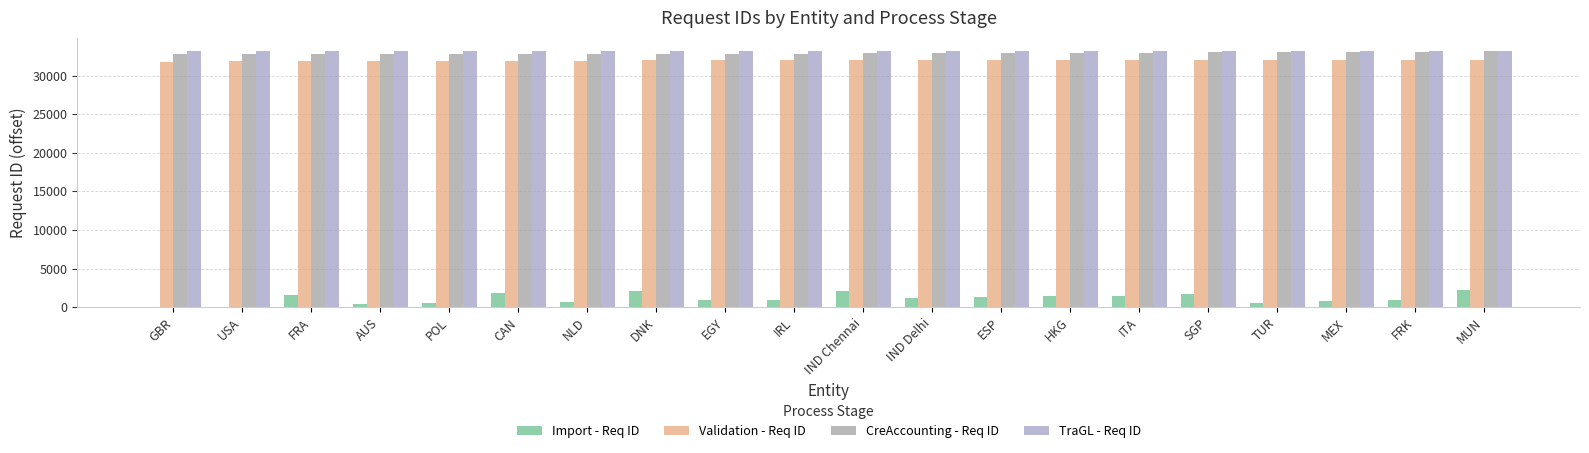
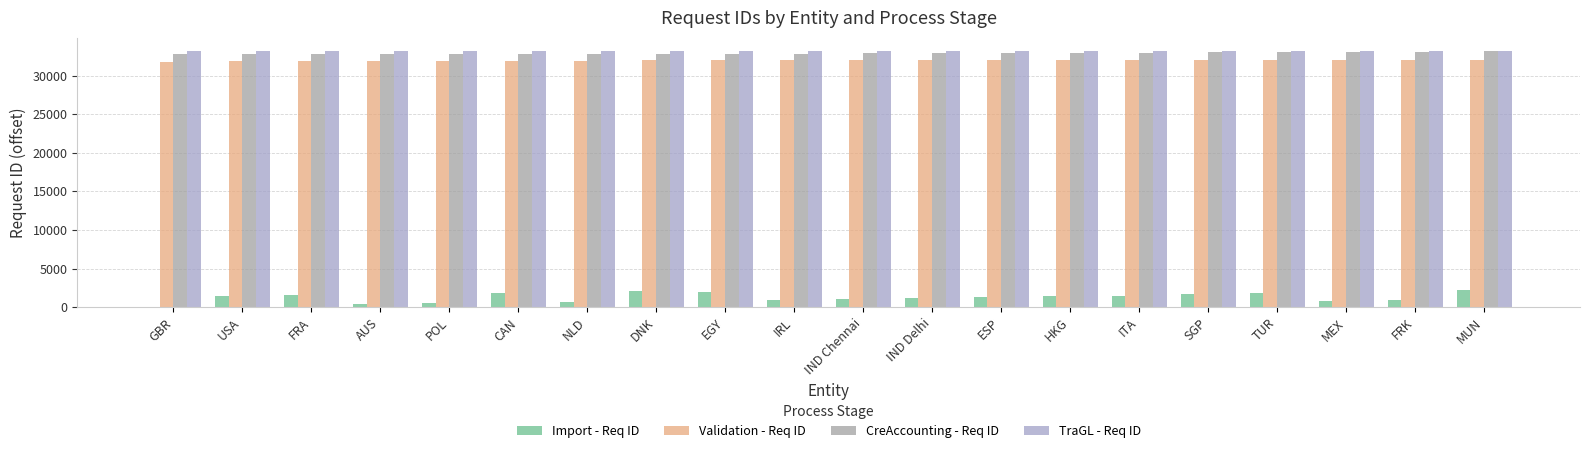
Import - Req ID, USA: 0 -> 1000
Import - Req ID, EGY: 1000 -> 2000
Import - Req ID, IND Chennai: 2000 -> 1000
Import - Req ID, TUR: 1000 -> 2000
